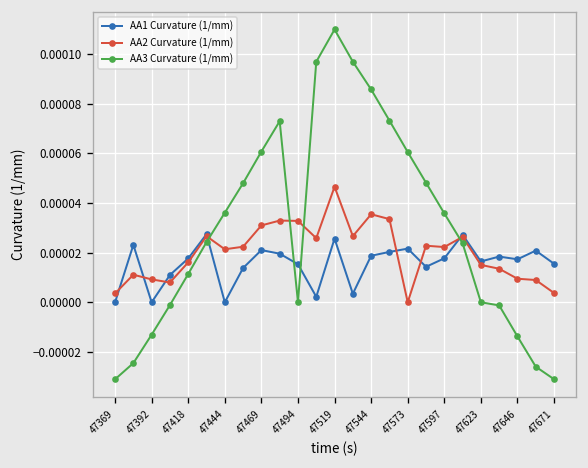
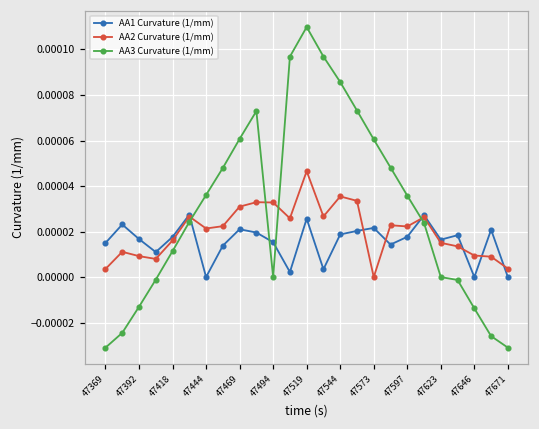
AA1 Curvature (1/mm), 47369: 0.00000 -> 0.00001
AA1 Curvature (1/mm), 47392: 0.00000 -> 0.00002
AA1 Curvature (1/mm), 47646: 0.00002 -> 0.00000
AA1 Curvature (1/mm), 47671: 0.00002 -> 0.00000
